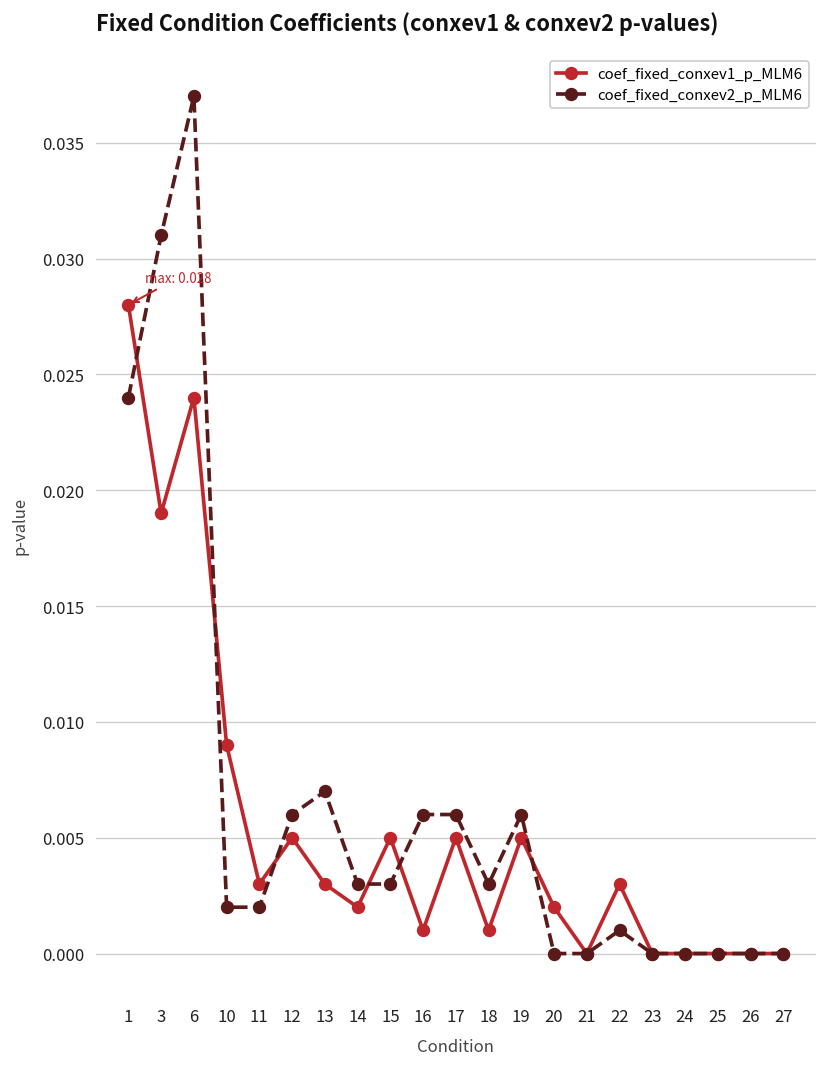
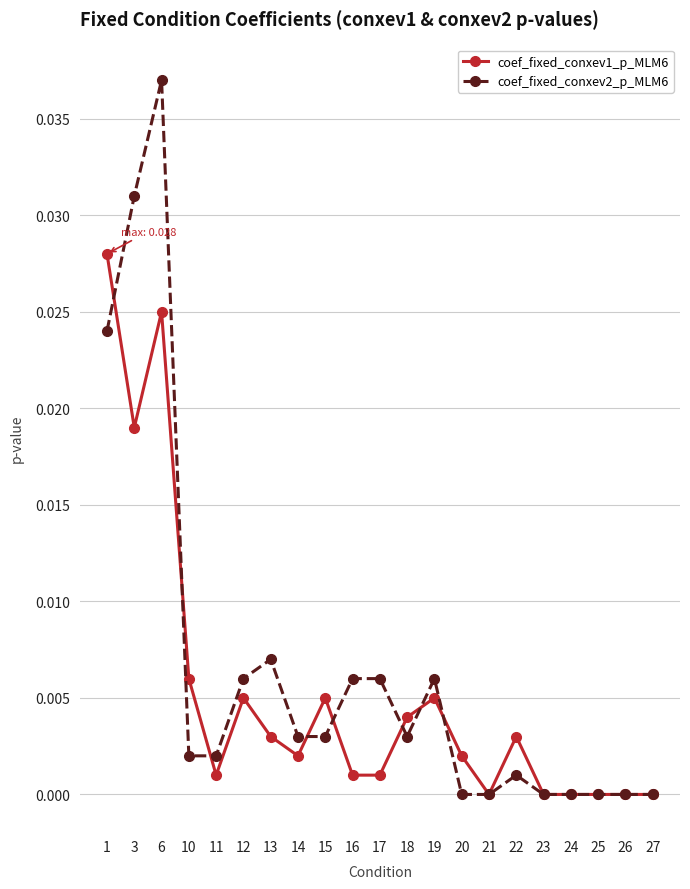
coef_fixed_conxev1_p_MLM6, 6: 0.024 -> 0.025
coef_fixed_conxev1_p_MLM6, 10: 0.009 -> 0.006
coef_fixed_conxev1_p_MLM6, 11: 0.003 -> 0.001
coef_fixed_conxev1_p_MLM6, 17: 0.005 -> 0.001
coef_fixed_conxev1_p_MLM6, 18: 0.001 -> 0.004
